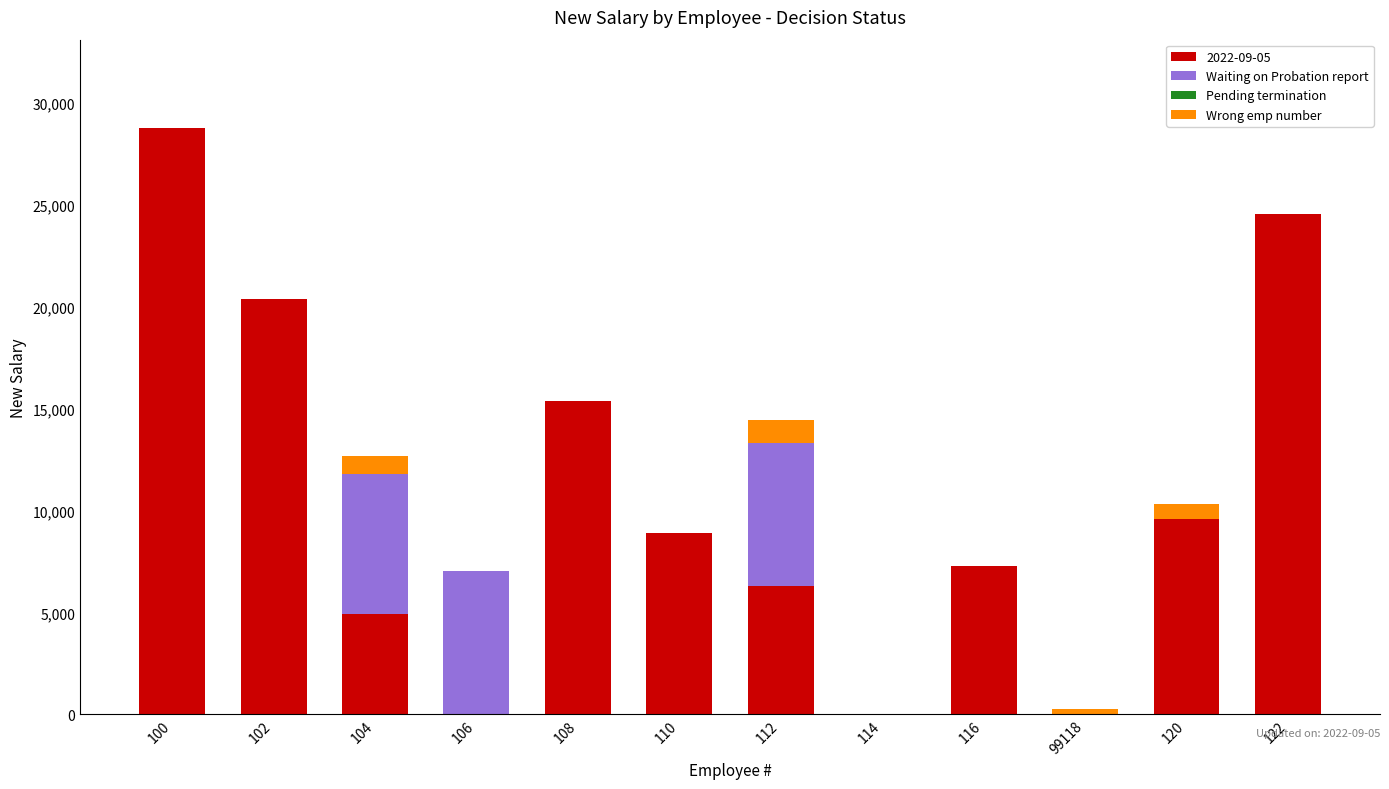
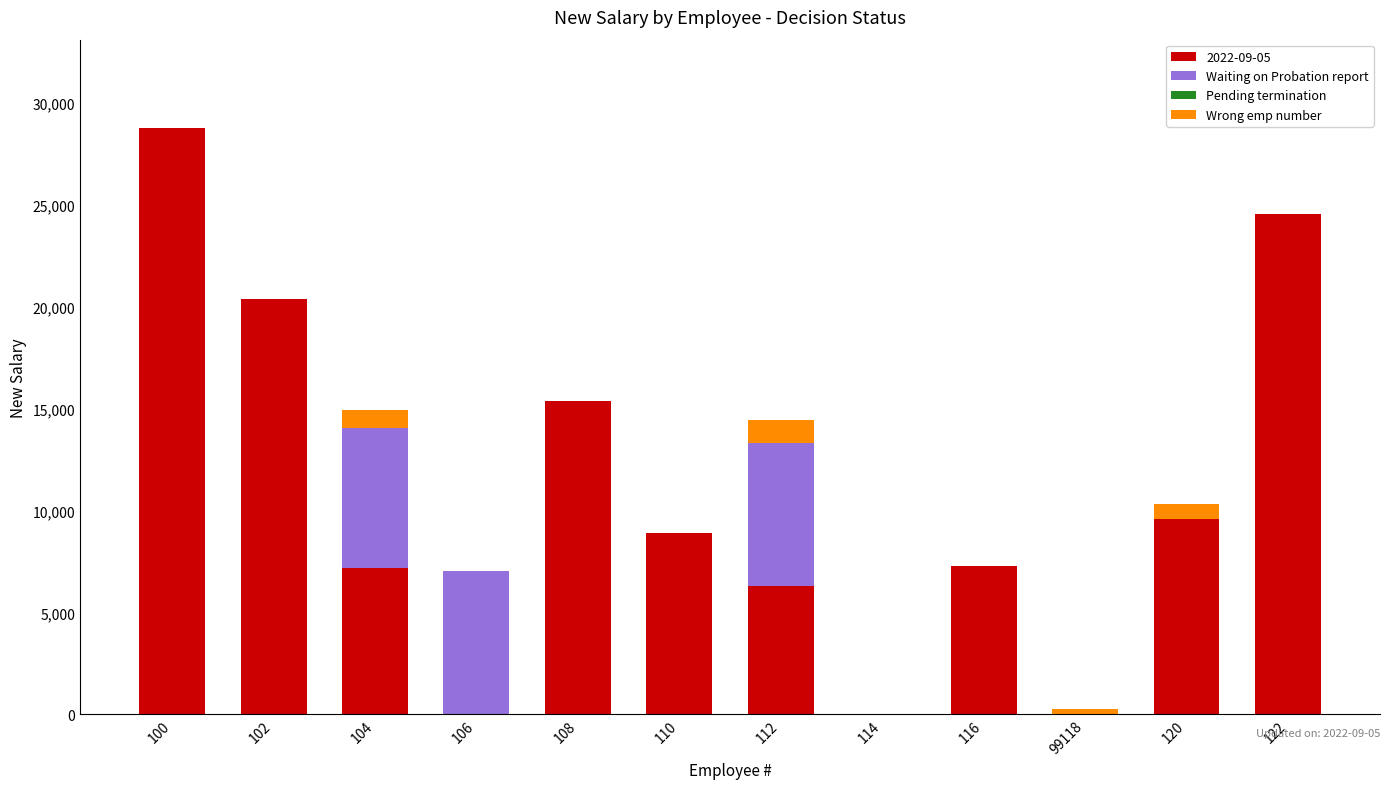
2022-09-05, 104: 4,900 -> 7,200
